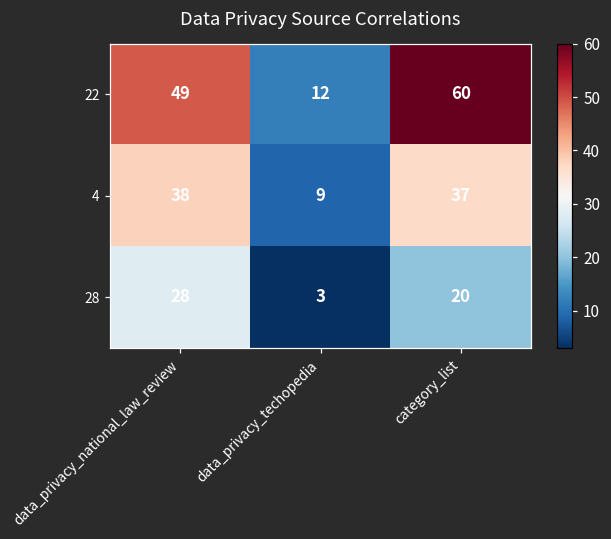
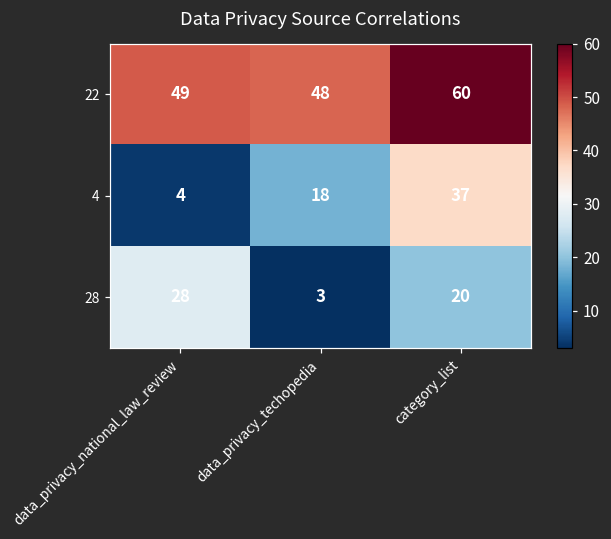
22, data_privacy_techopedia: 12 -> 48
4, data_privacy_national_law_review: 38 -> 4
4, data_privacy_techopedia: 9 -> 18
